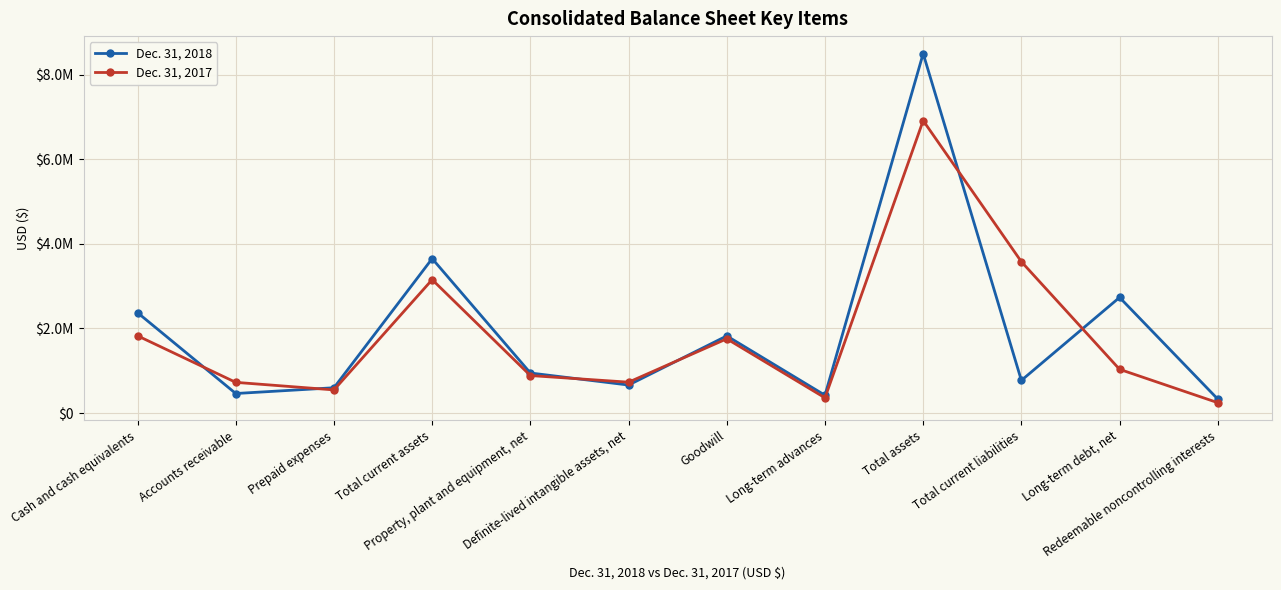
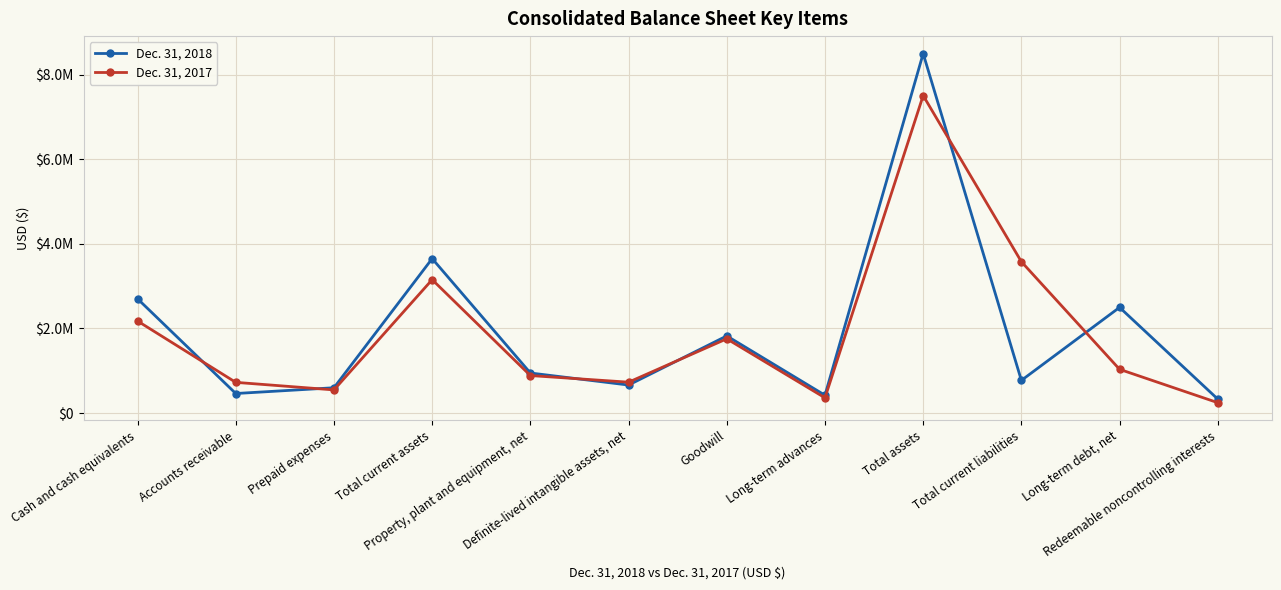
Dec. 31, 2018, Cash and cash equivalents: $2400000 -> $2700000
Dec. 31, 2017, Cash and cash equivalents: $1800000 -> $2200000
Dec. 31, 2017, Total assets: $6900000 -> $7500000
Dec. 31, 2018, Long-term debt, net: $2700000 -> $2500000
